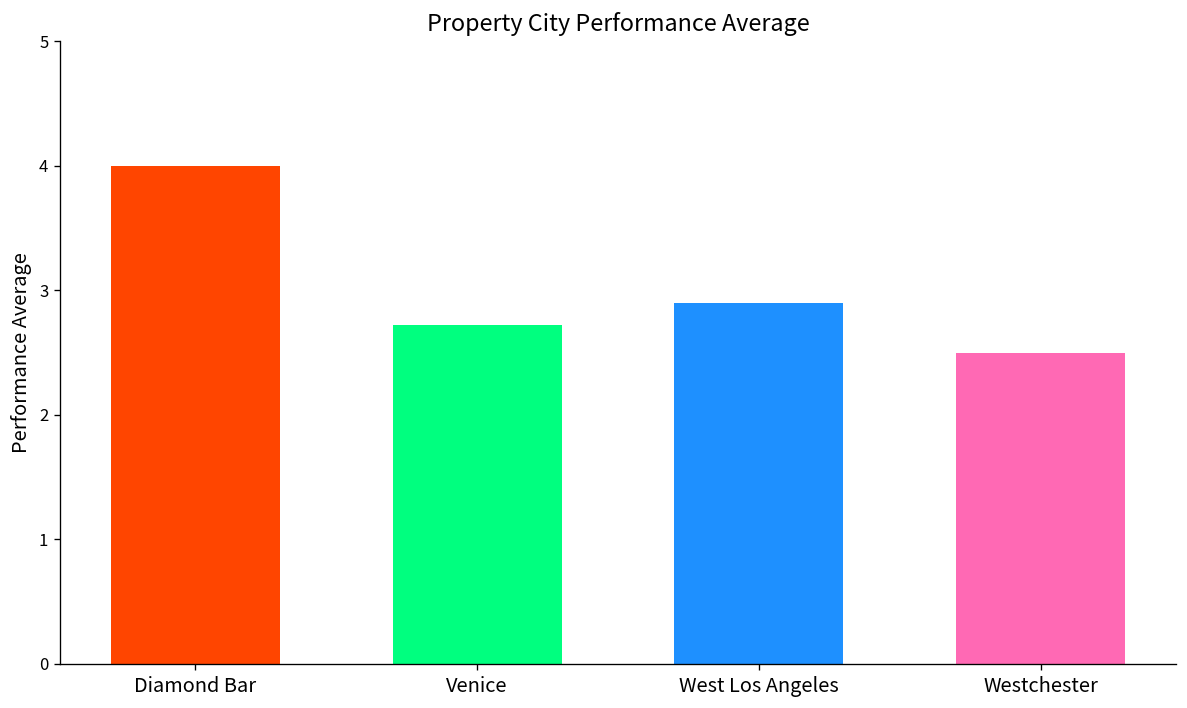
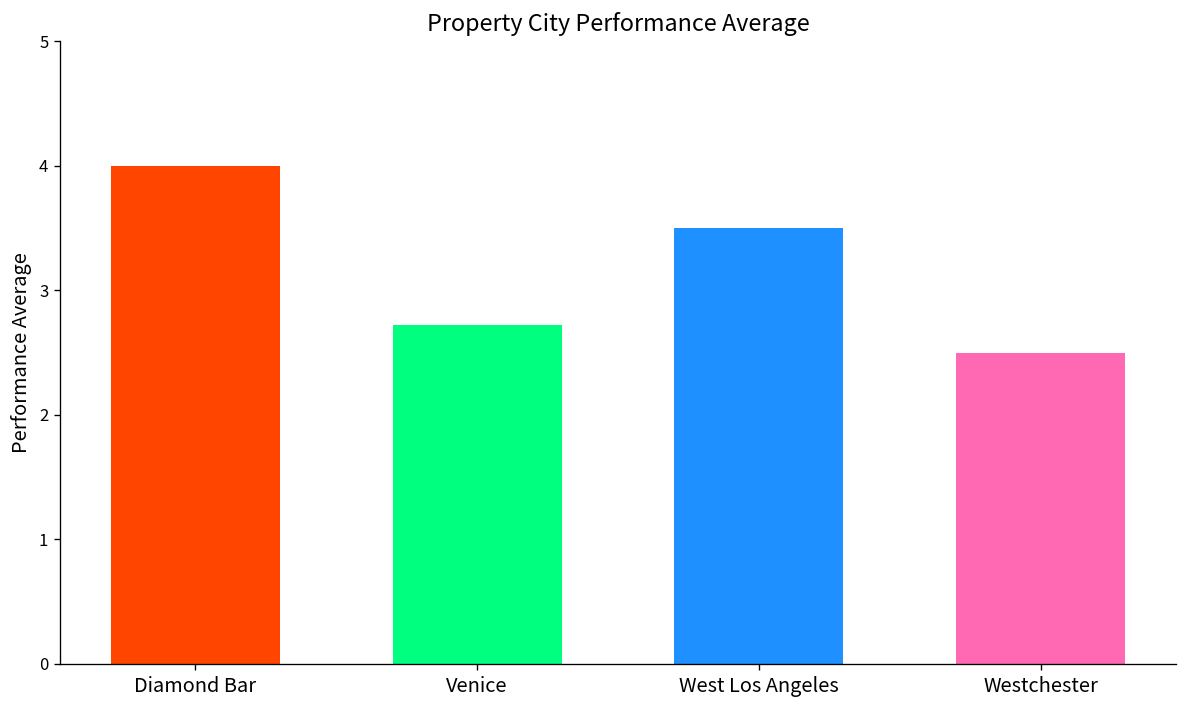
West Los Angeles: 2.9 -> 3.5
